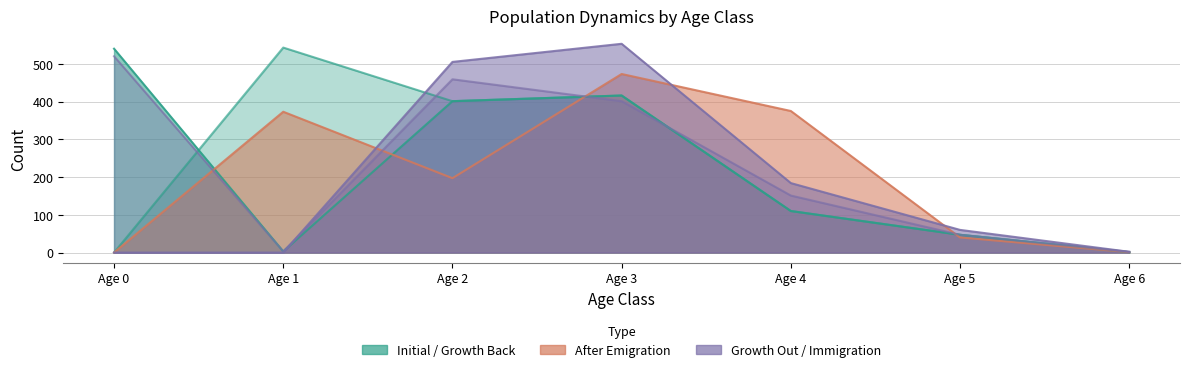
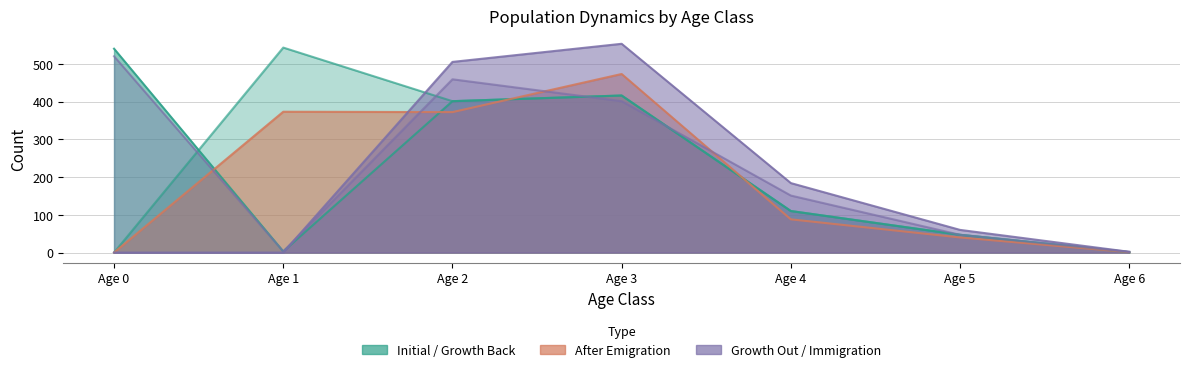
After Emigration, Age 2: 200 -> 370
After Emigration, Age 4: 380 -> 90
